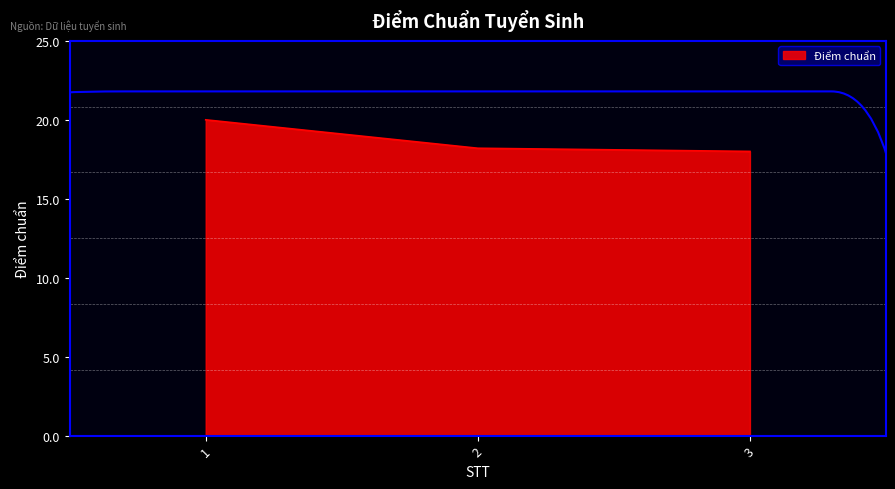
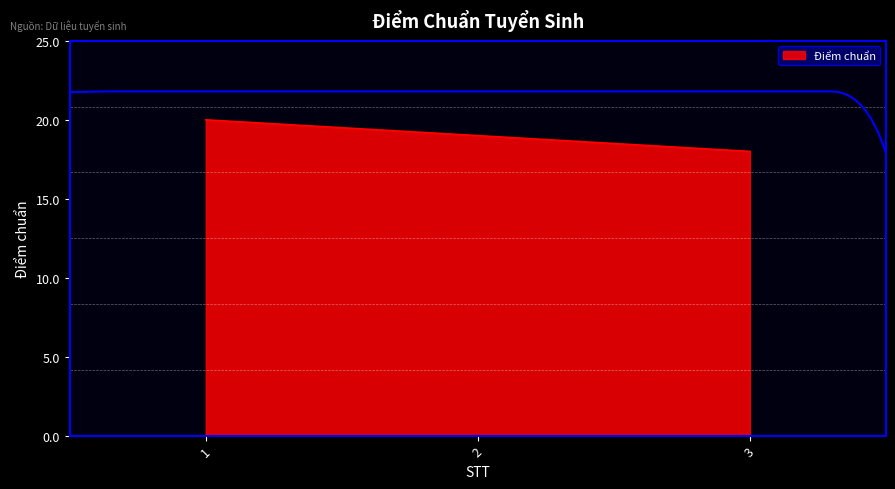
2: 18.2 -> 19.0
